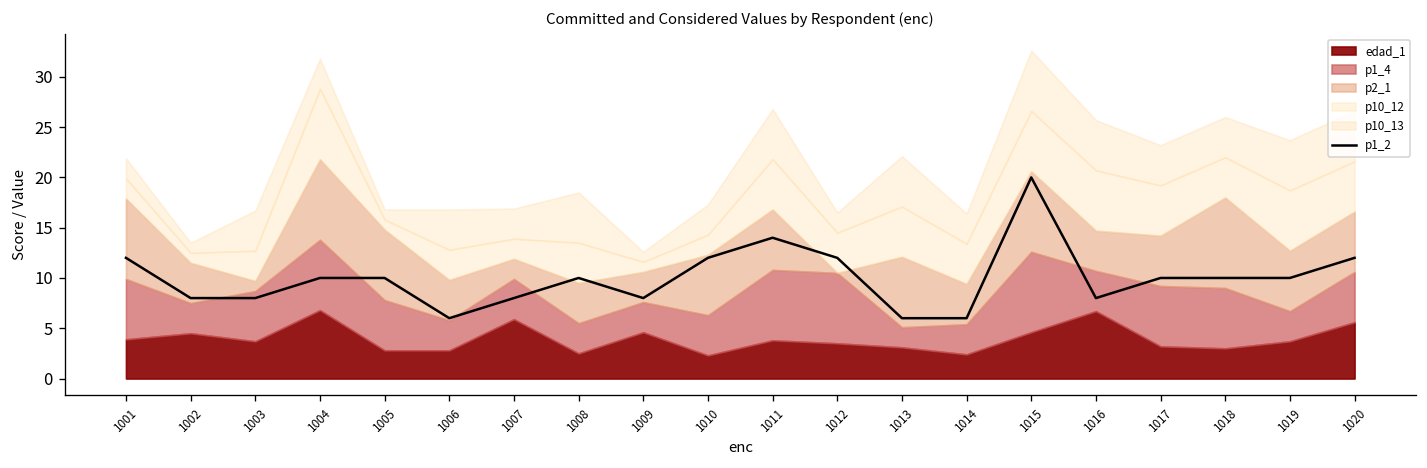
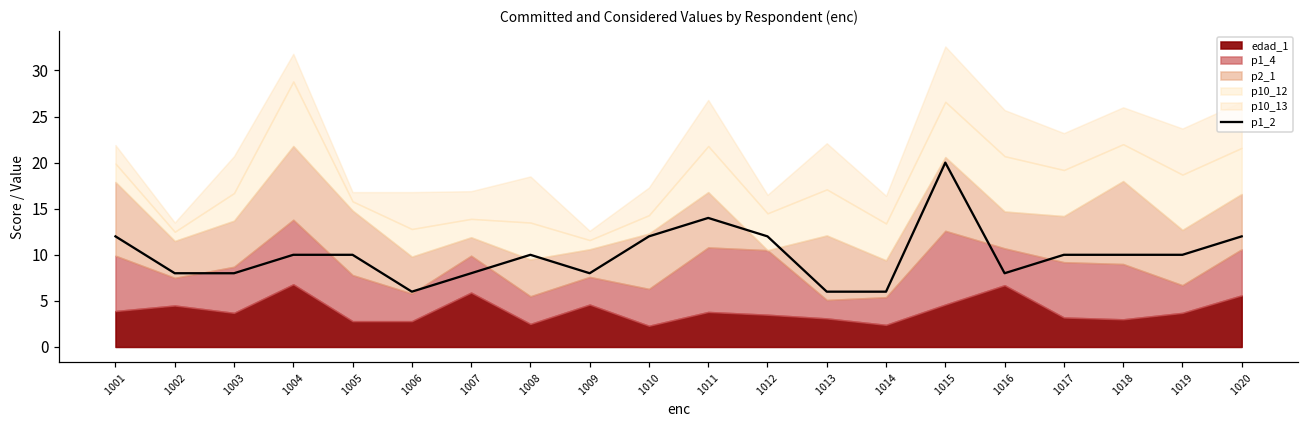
p2_1, 1003: 1 -> 5
